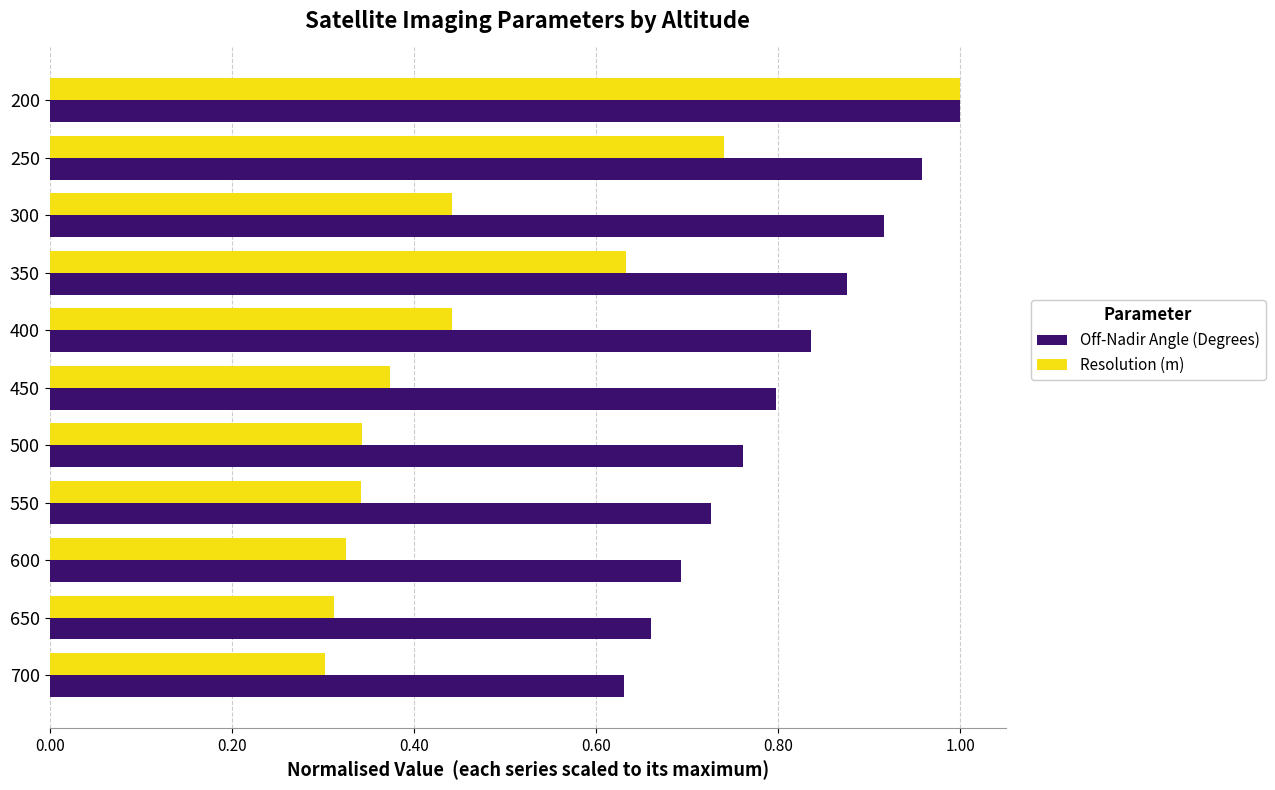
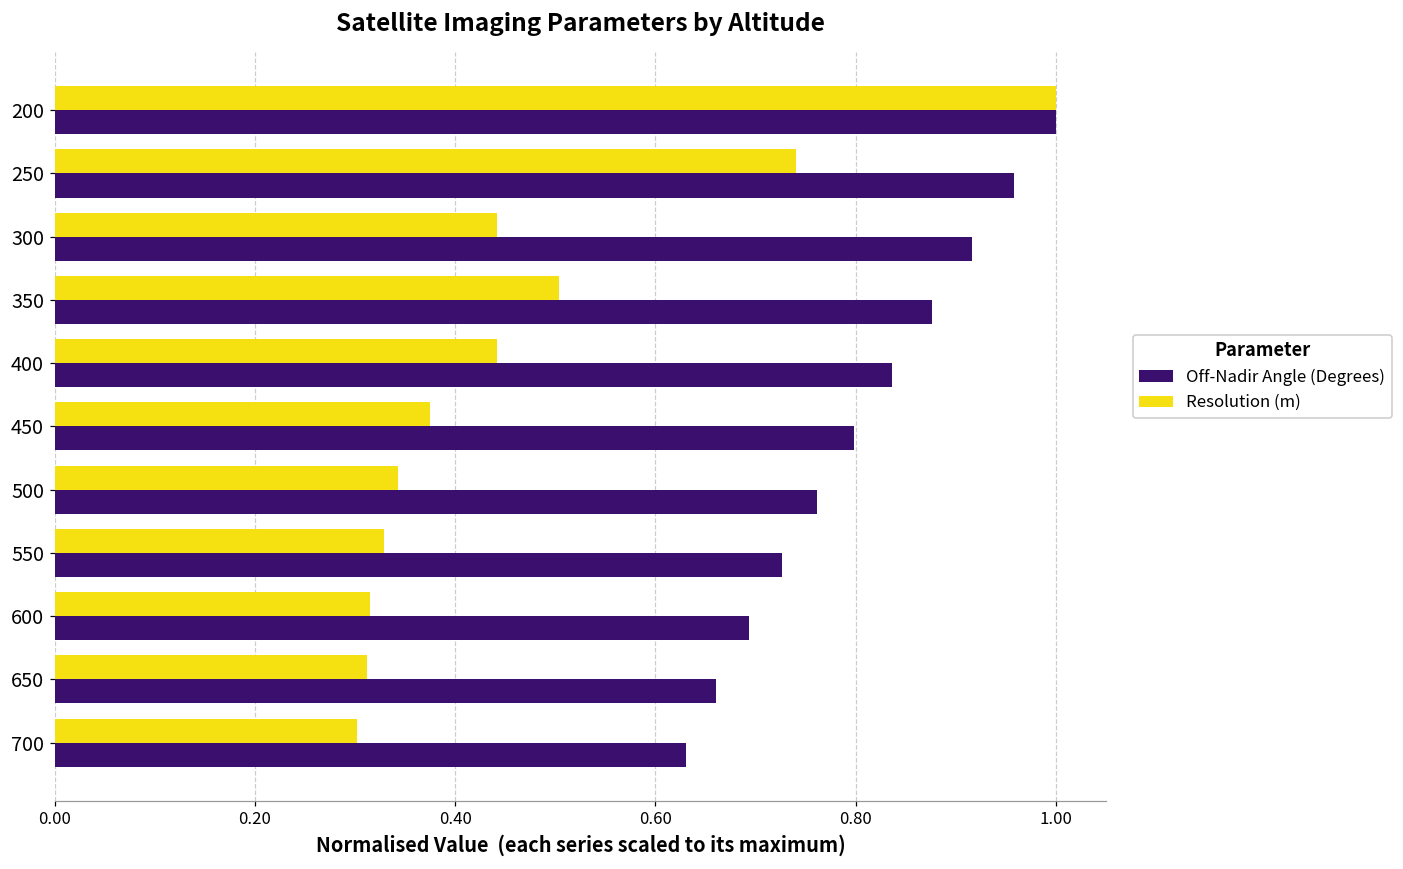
Resolution (m), 350: 0.63 -> 0.50
Resolution (m), 550: 0.34 -> 0.33
Resolution (m), 600: 0.33 -> 0.32
